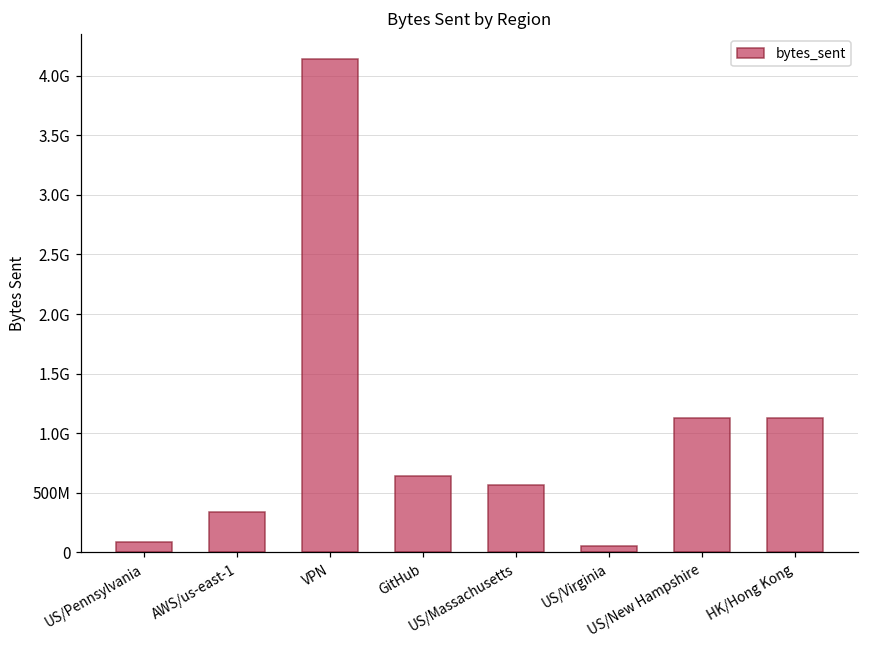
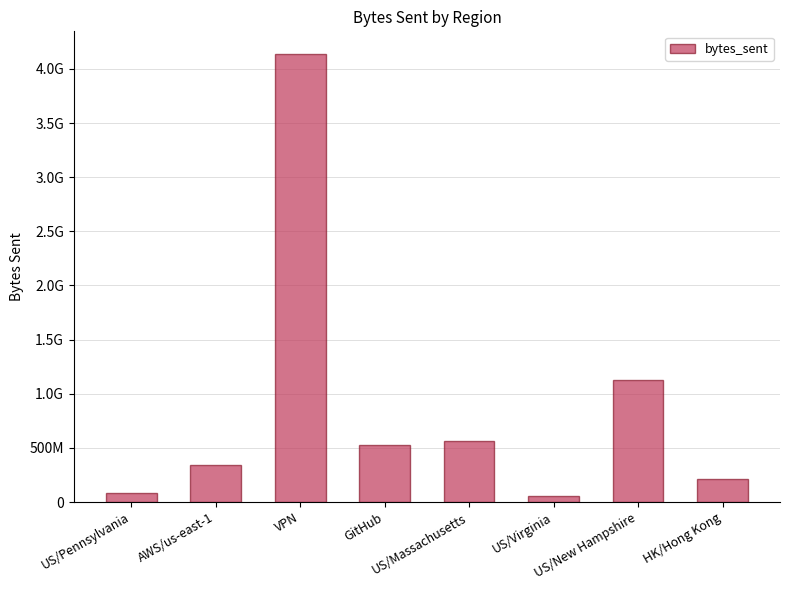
GitHub: 640000000 -> 520000000
HK/Hong Kong: 1130000000 -> 210000000
